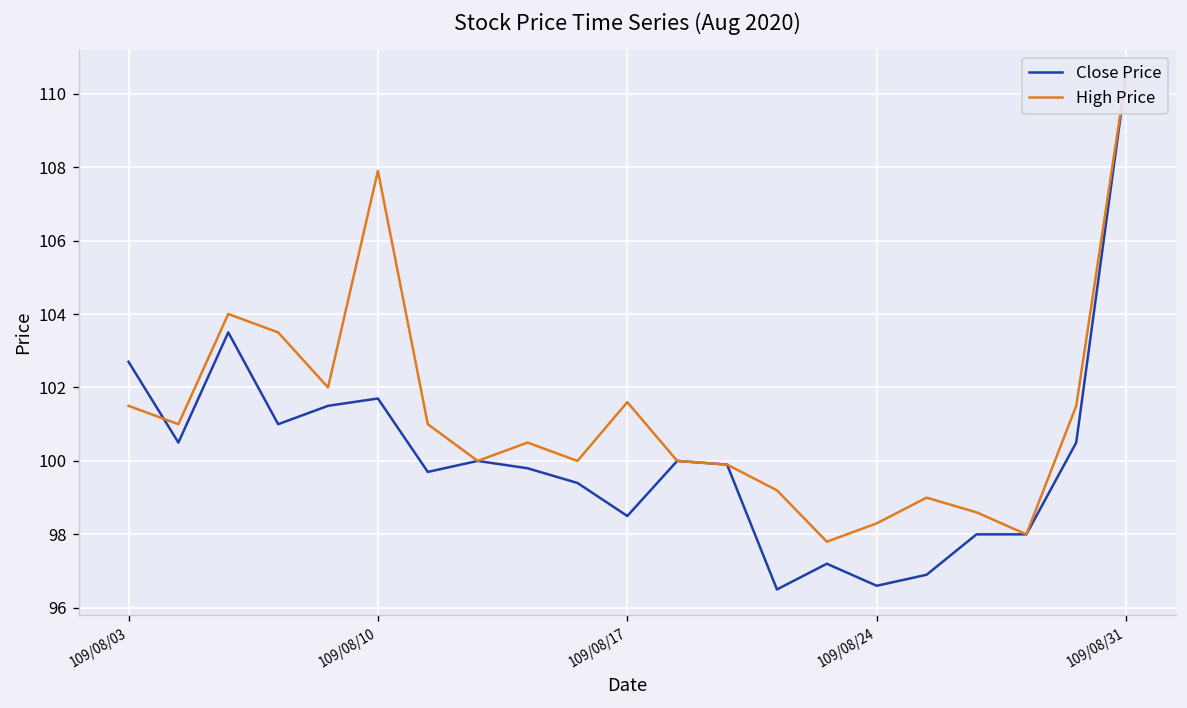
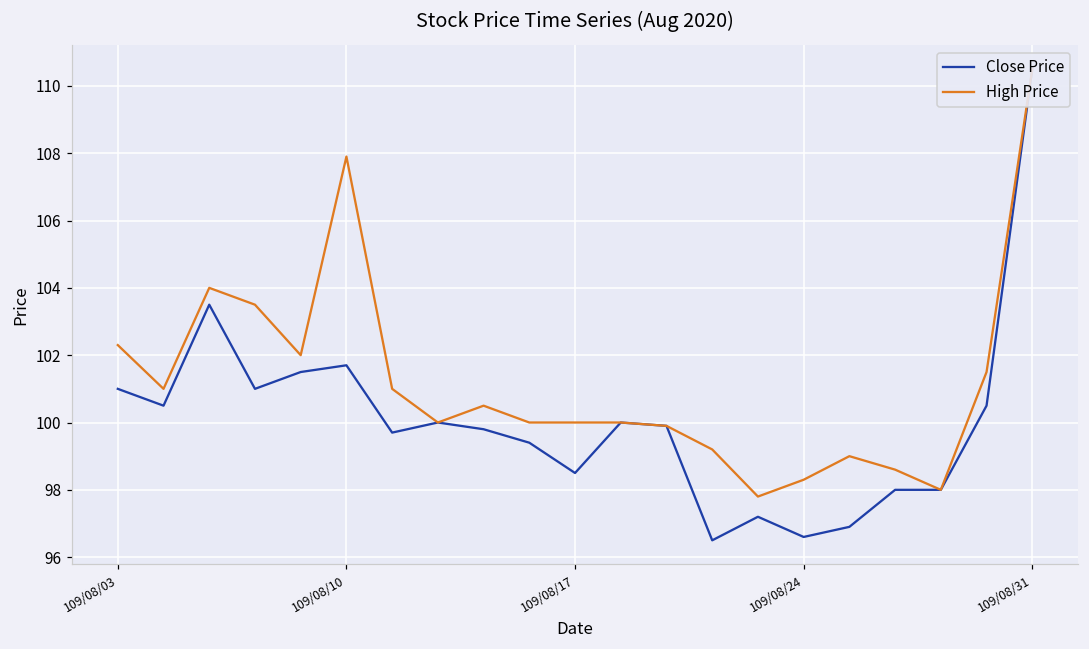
Close Price, 109/08/03: 102.7 -> 101.0
High Price, 109/08/03: 101.5 -> 102.3
High Price, 109/08/17: 101.6 -> 100.0
